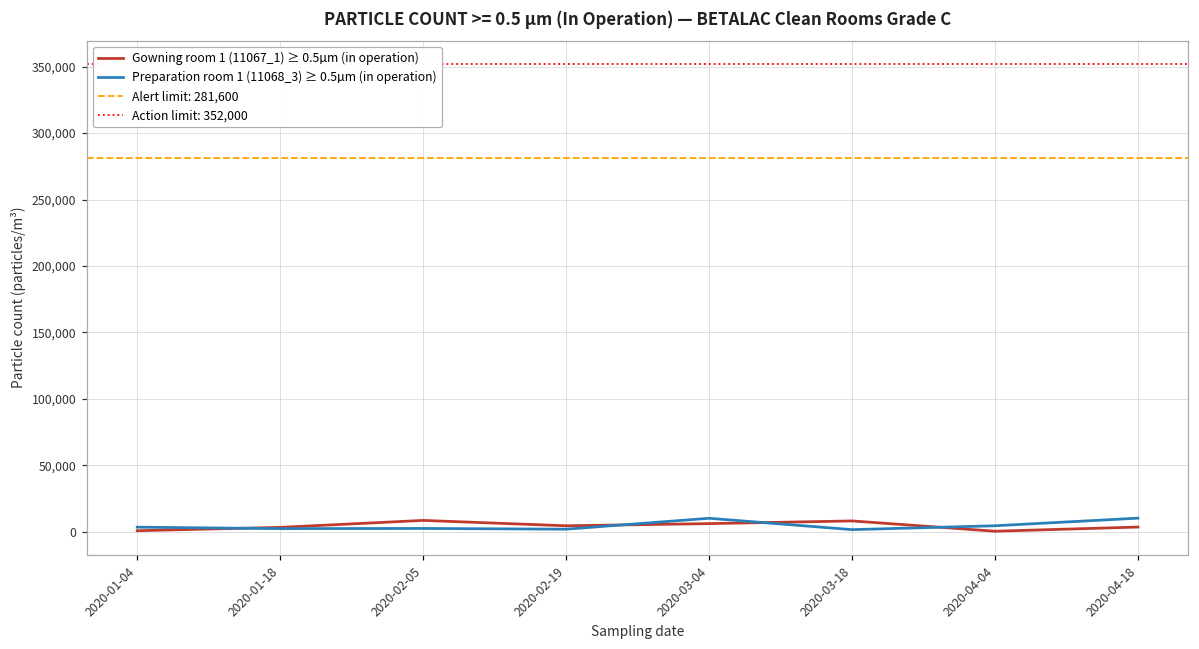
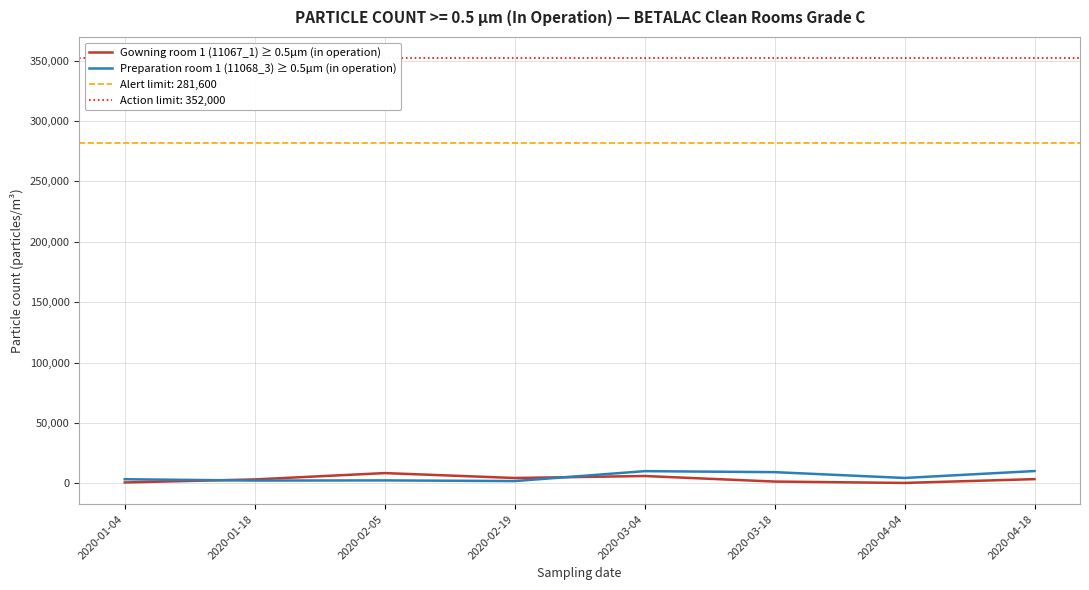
Gowning room 1 (11067_1) ≥ 0.5µm (in operation), 2020-03-18: 8,000 -> 1,000
Preparation room 1 (11068_3) ≥ 0.5µm (in operation), 2020-03-18: 2,000 -> 9,000
